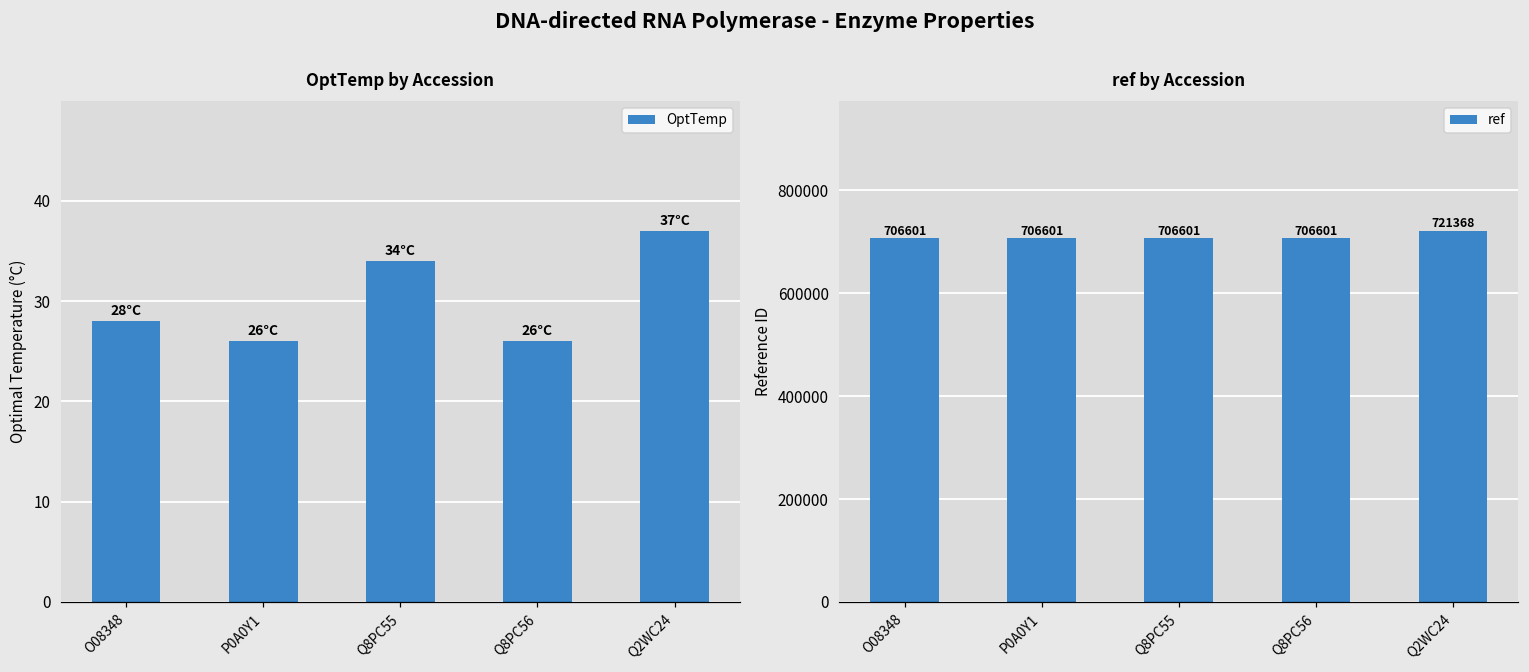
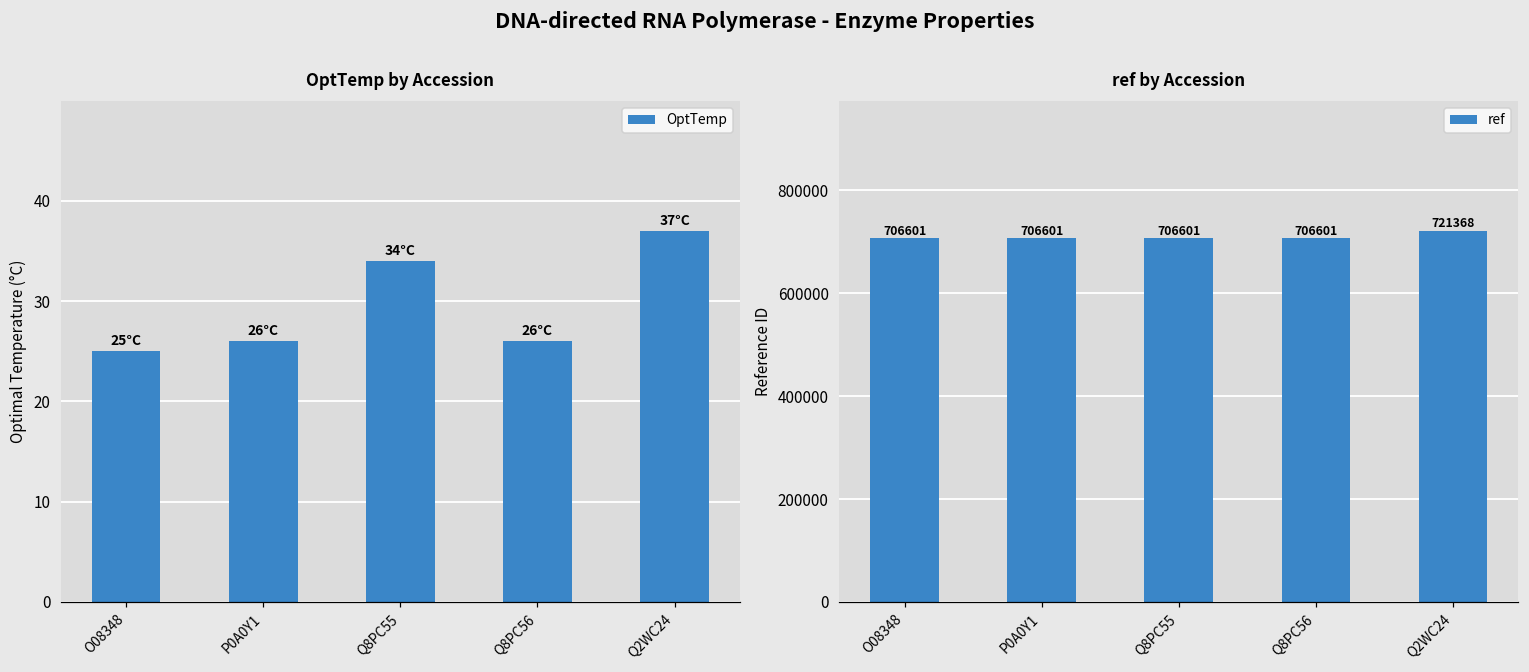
OptTemp by Accession, O08348: 28°C -> 25°C
